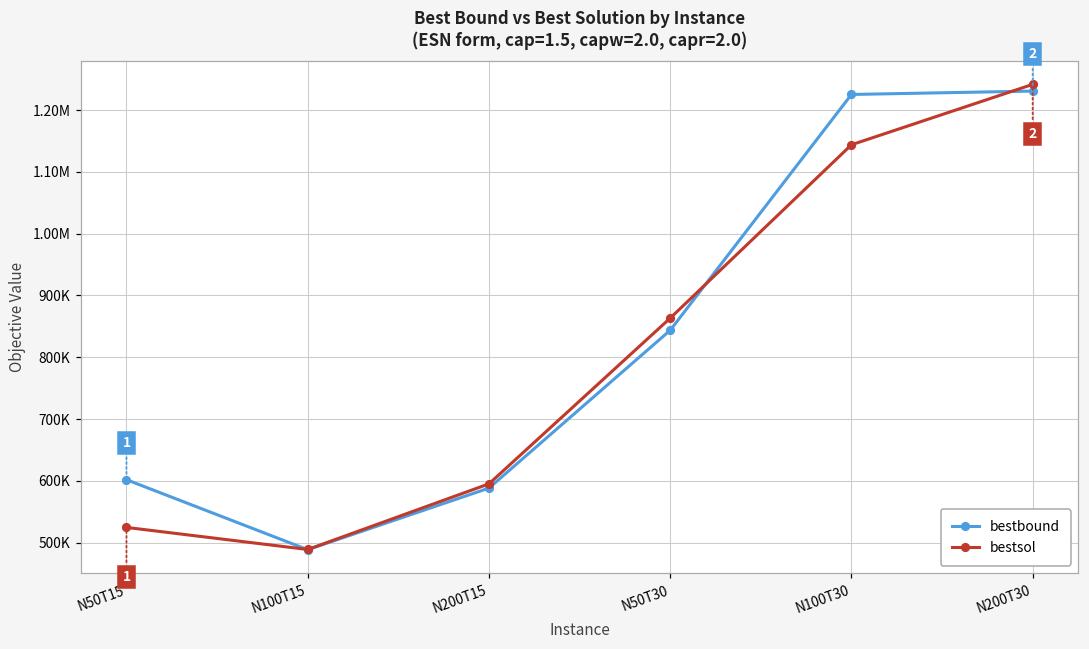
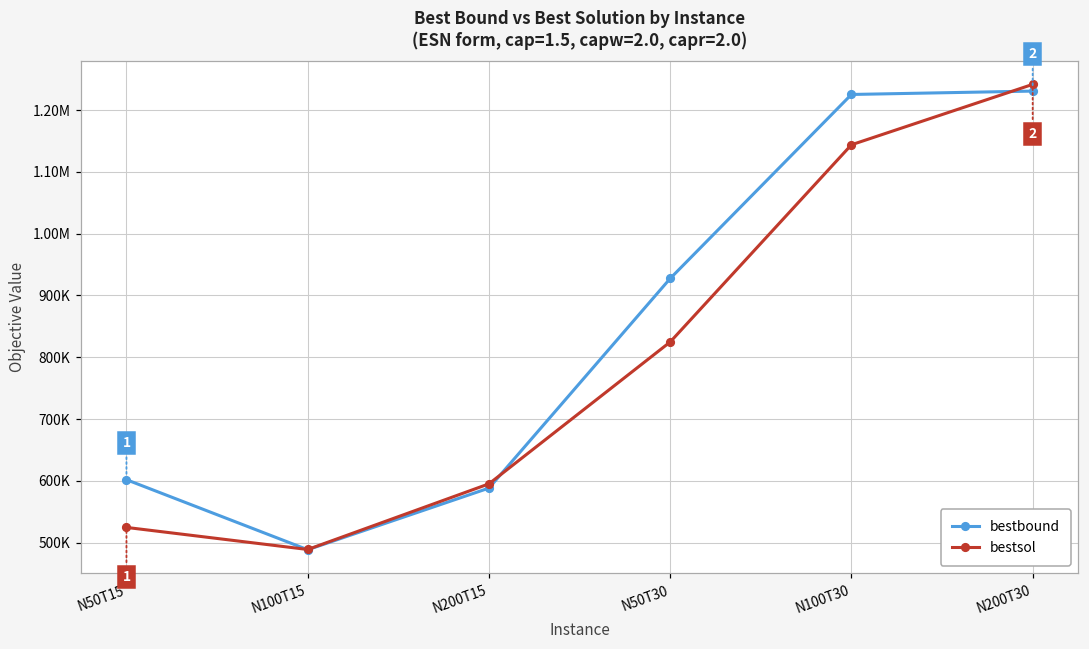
bestbound, N50T30: 840000 -> 930000
bestsol, N50T30: 860000 -> 820000
